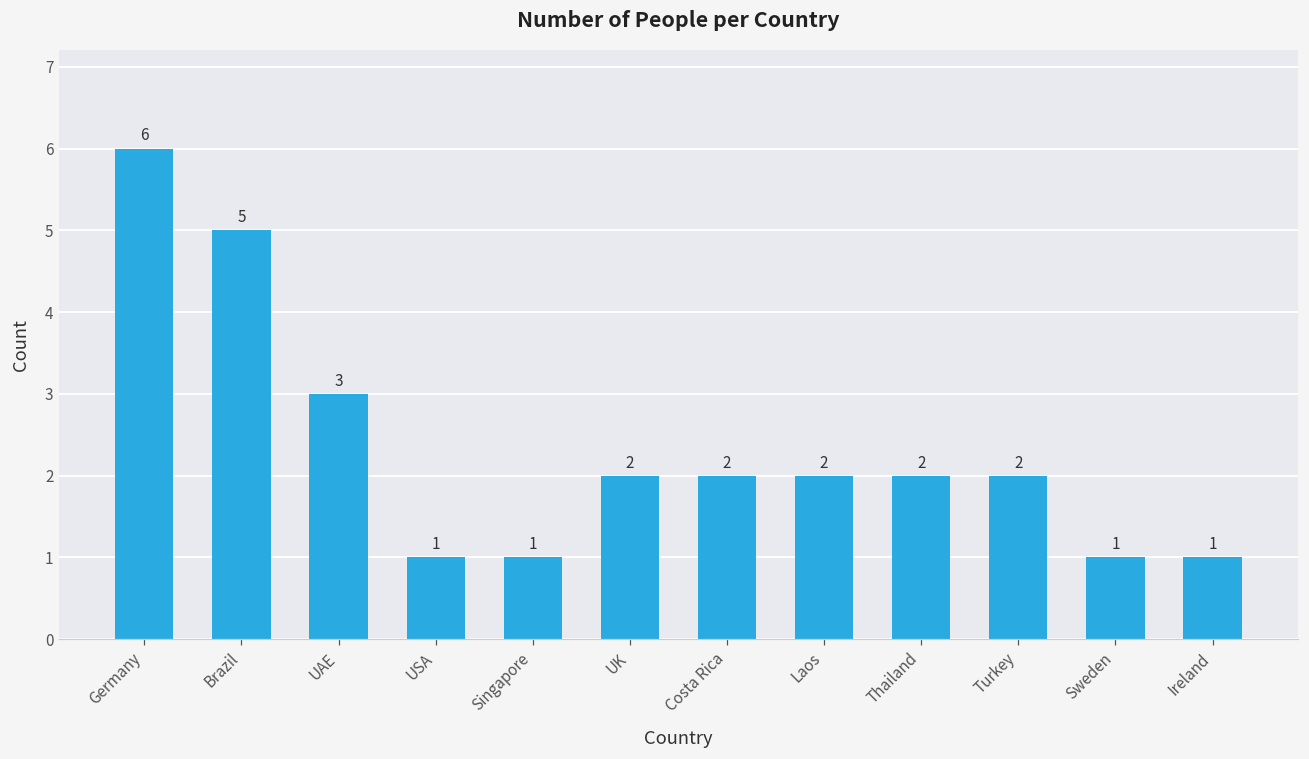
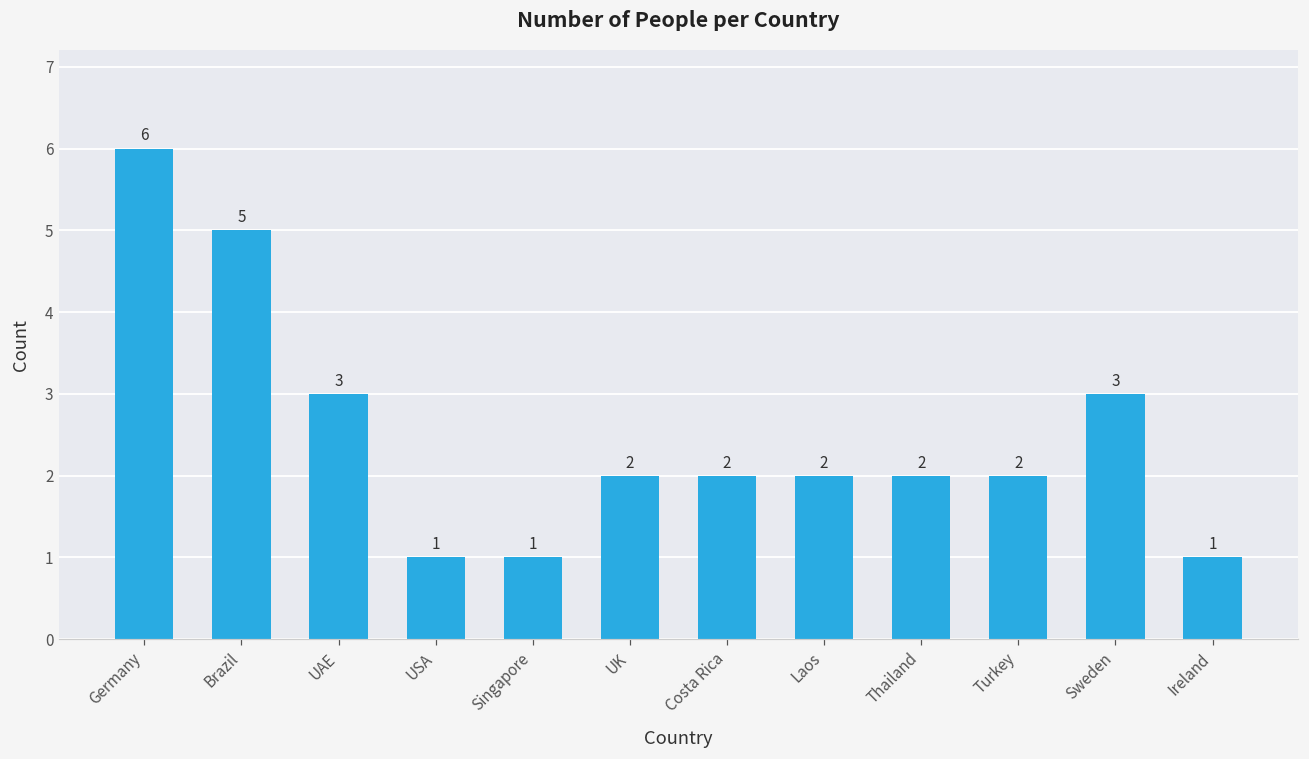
Sweden: 1 -> 3
